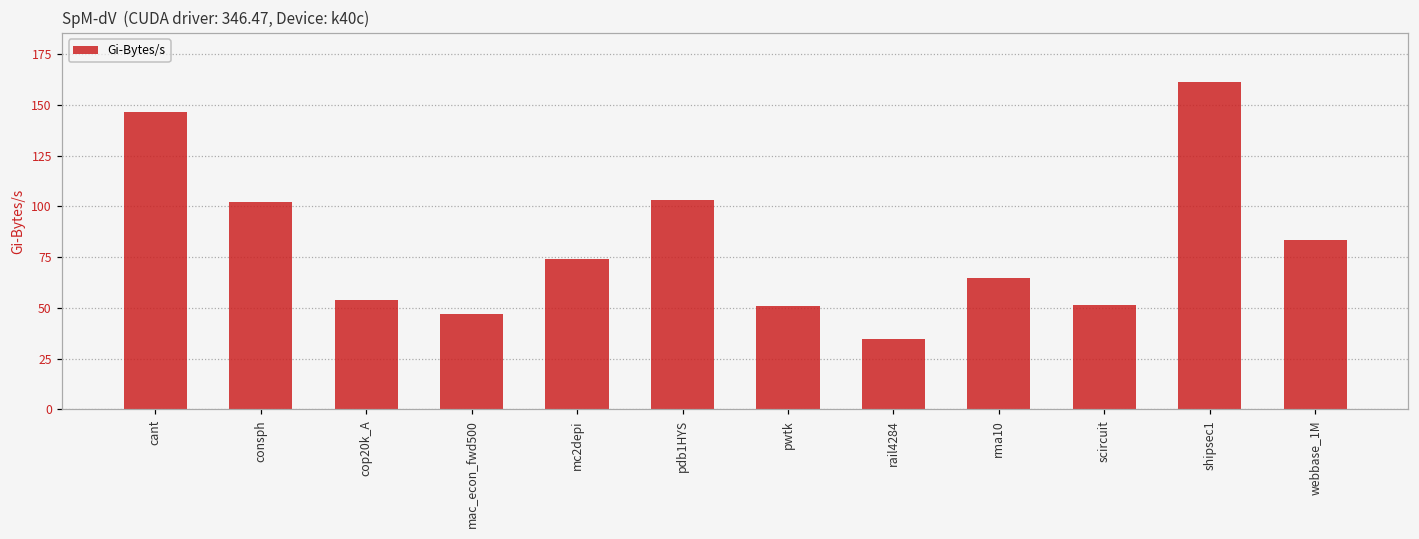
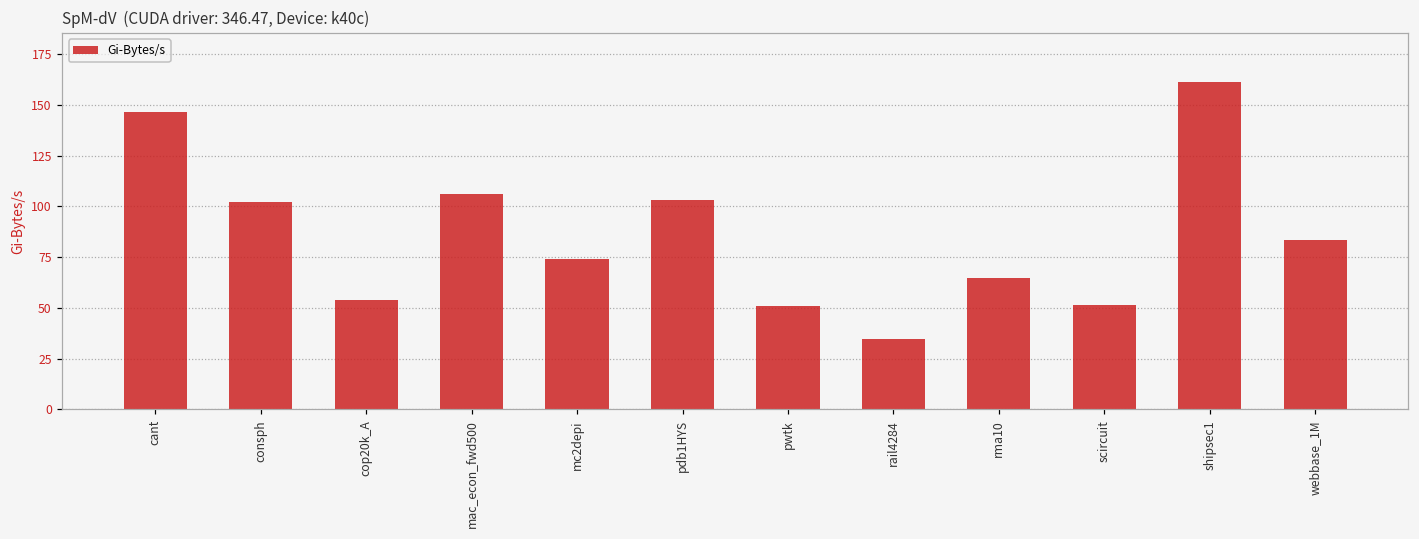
mac_econ_fwd500: 47 -> 106
